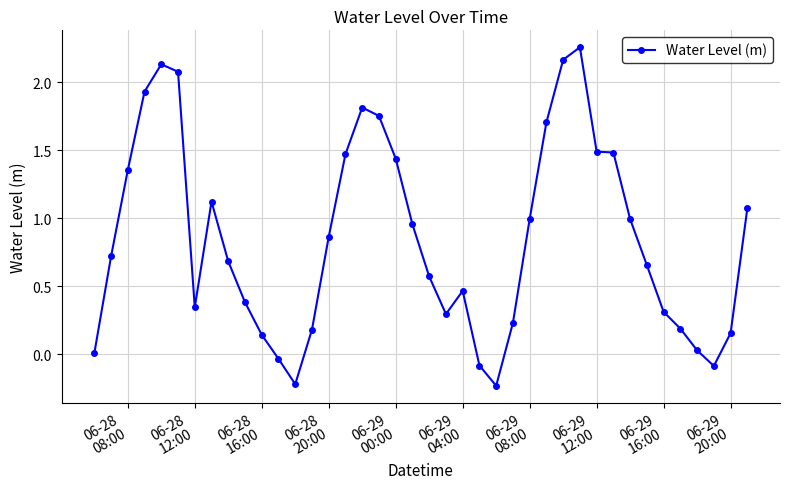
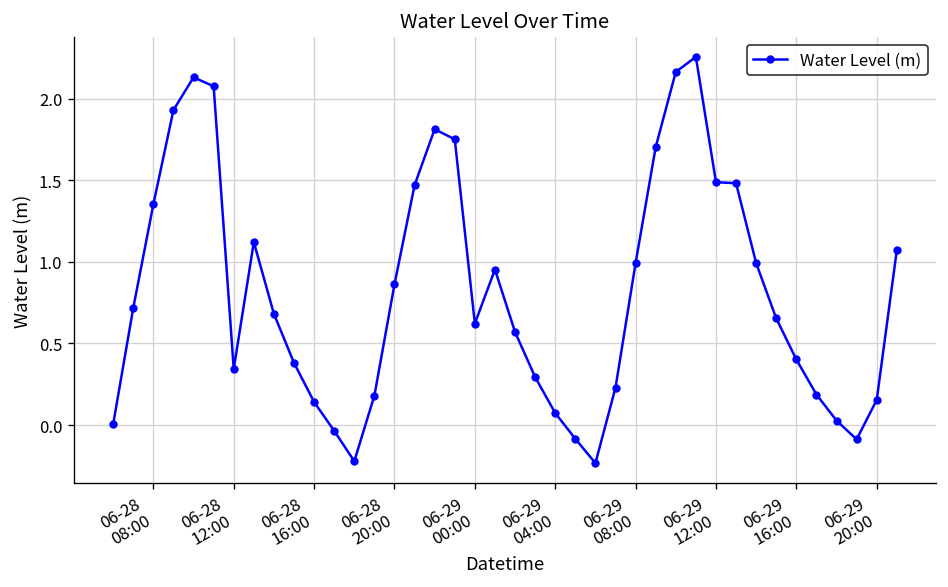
06-29 00:00: 1.44 -> 0.62
06-29 04:00: 0.46 -> 0.07
06-29 16:00: 0.31 -> 0.40
